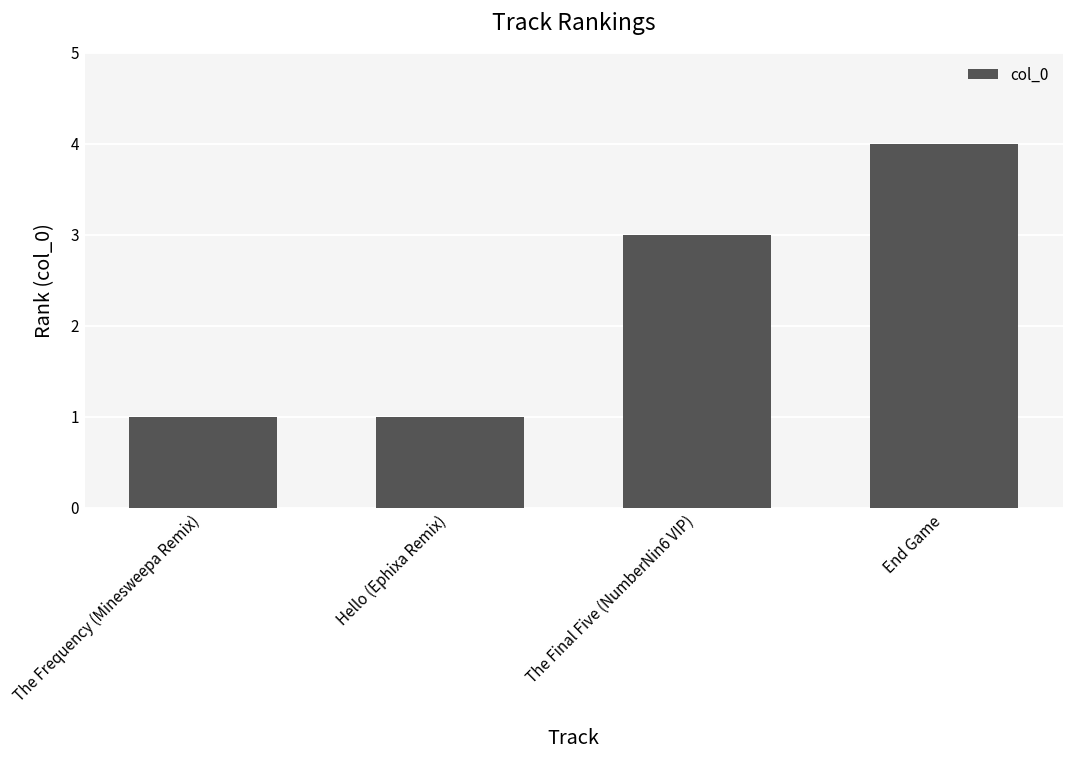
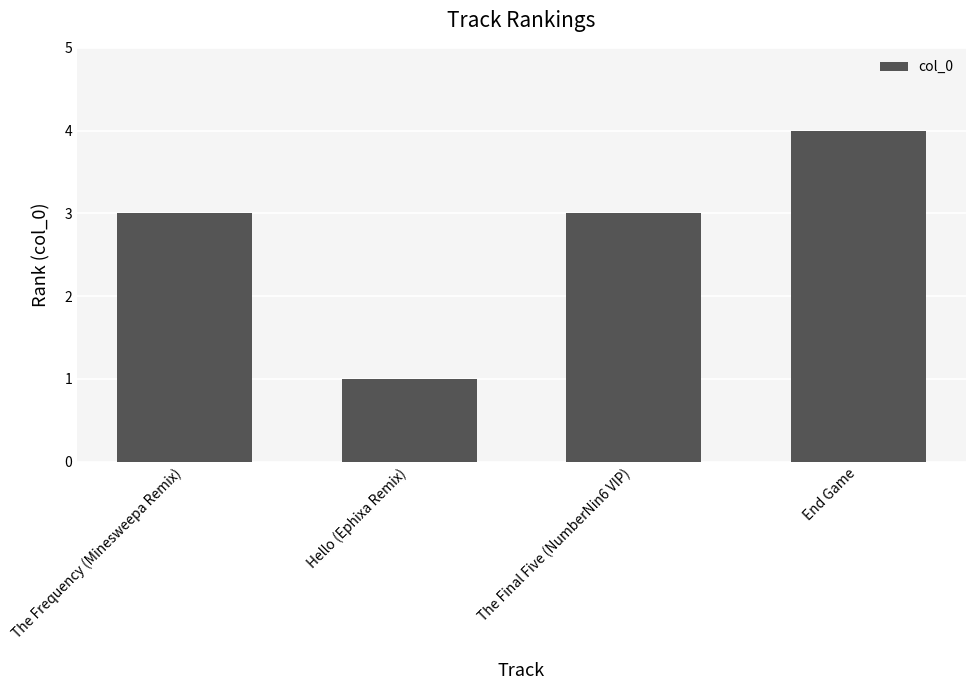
The Frequency (Minesweepa Remix): 1 -> 3
